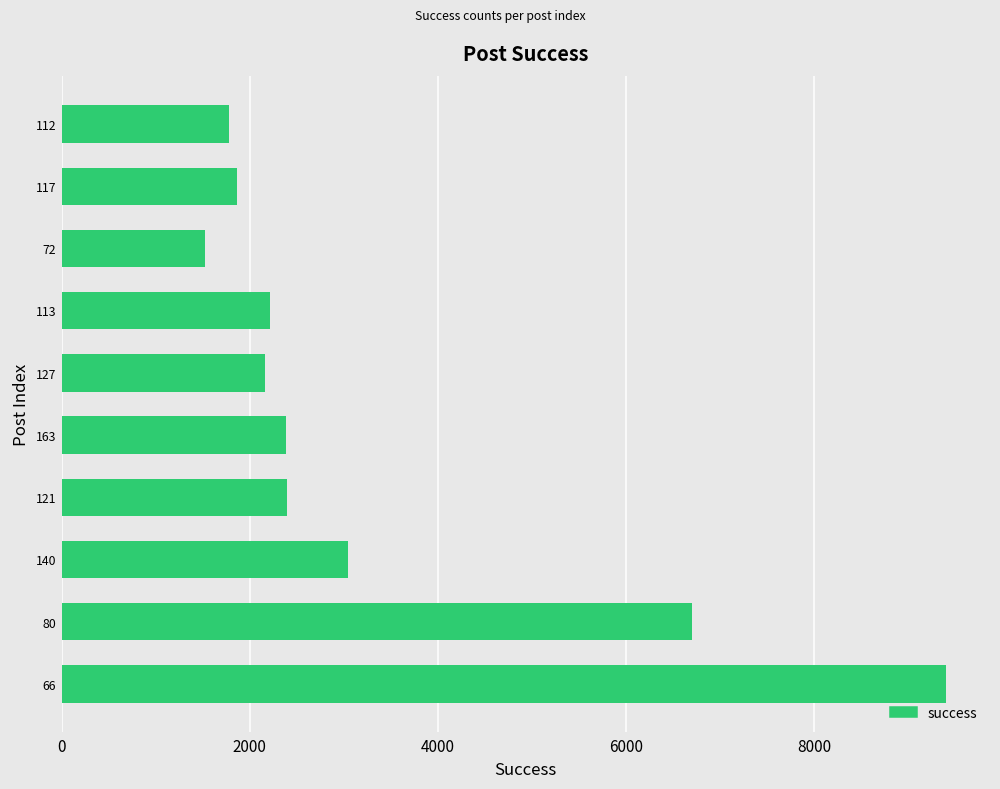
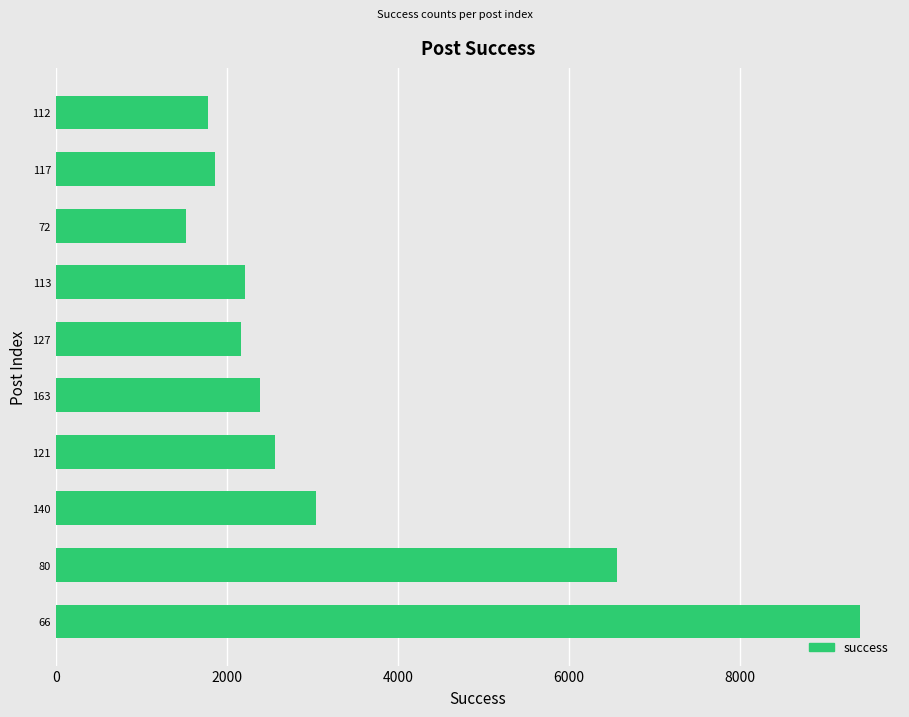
121: 2400 -> 2600
80: 6700 -> 6600
